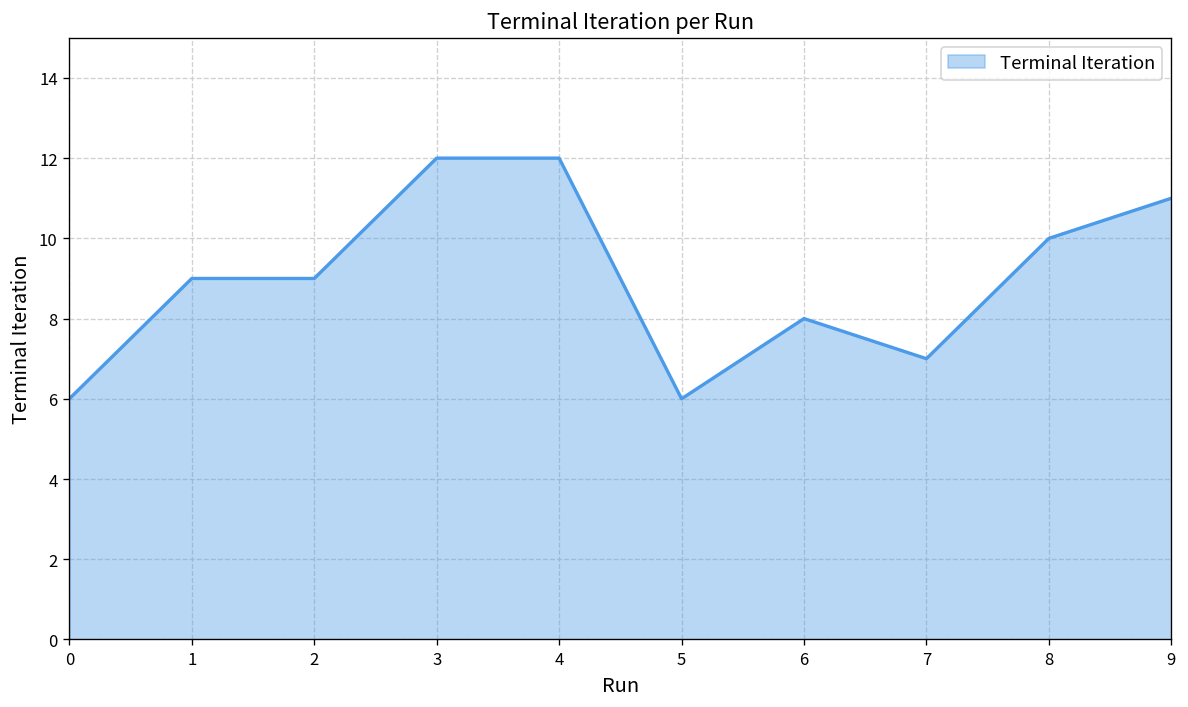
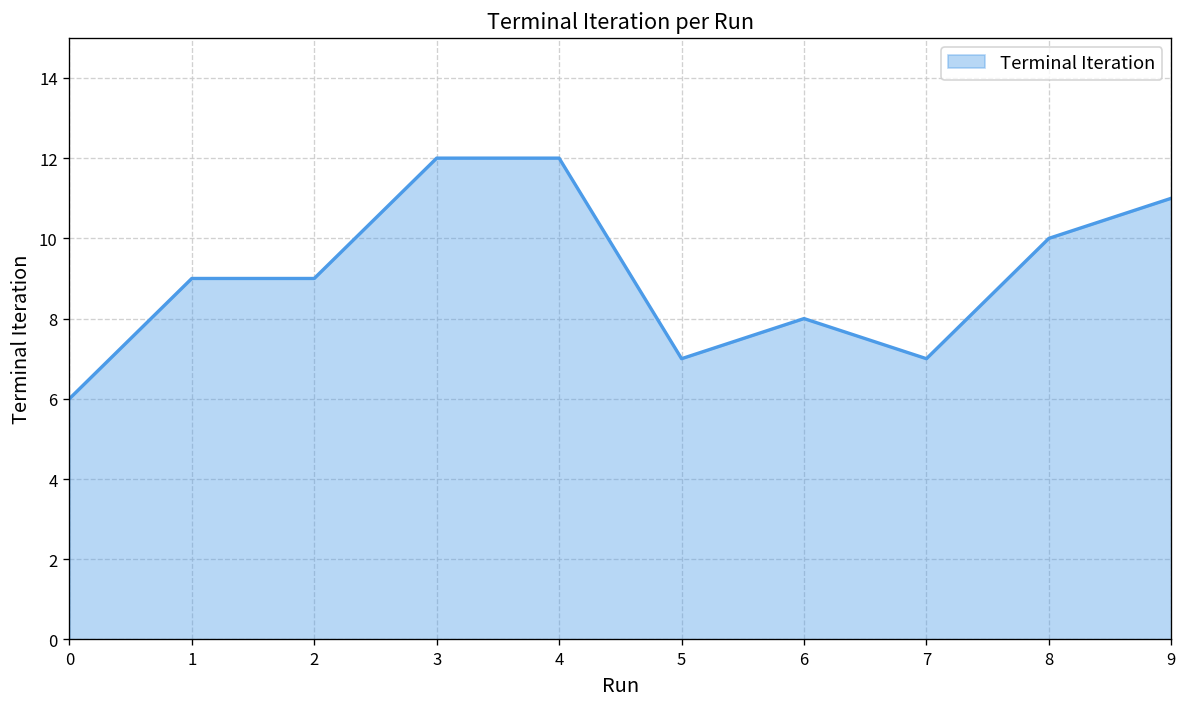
5: 6 -> 7
